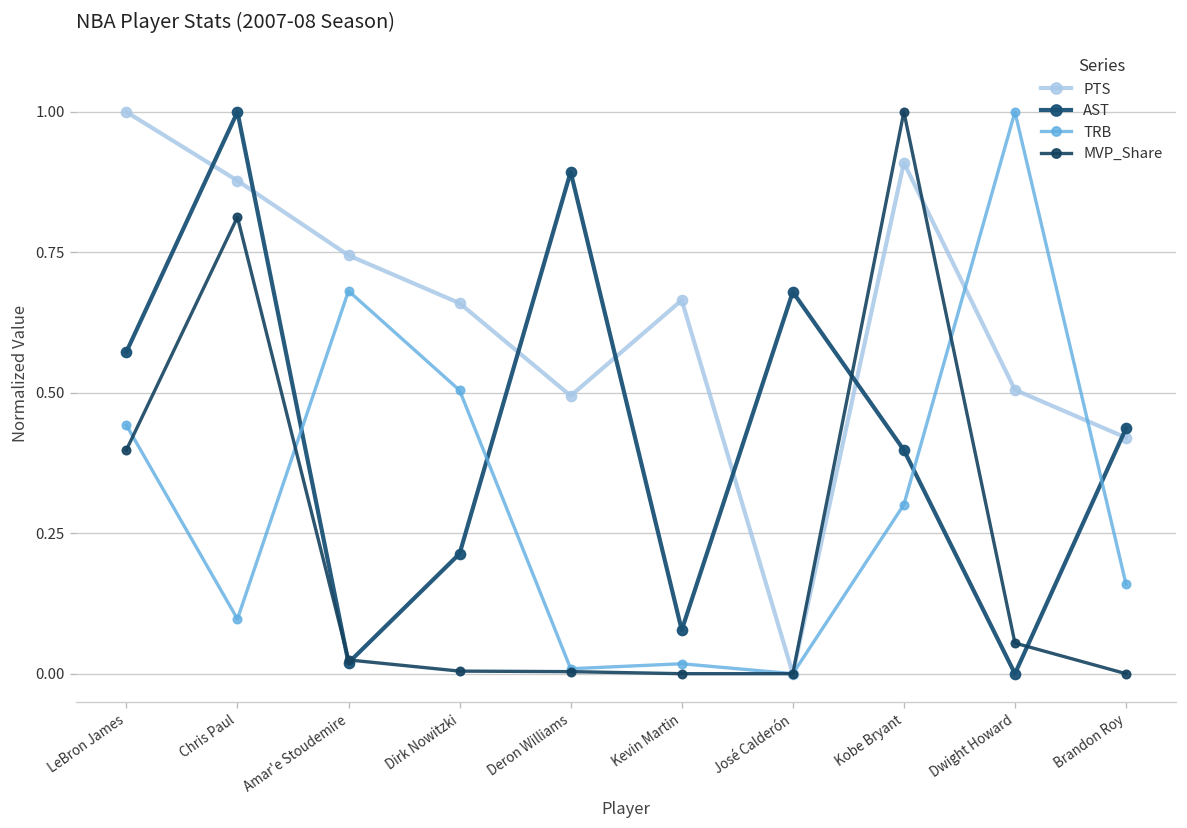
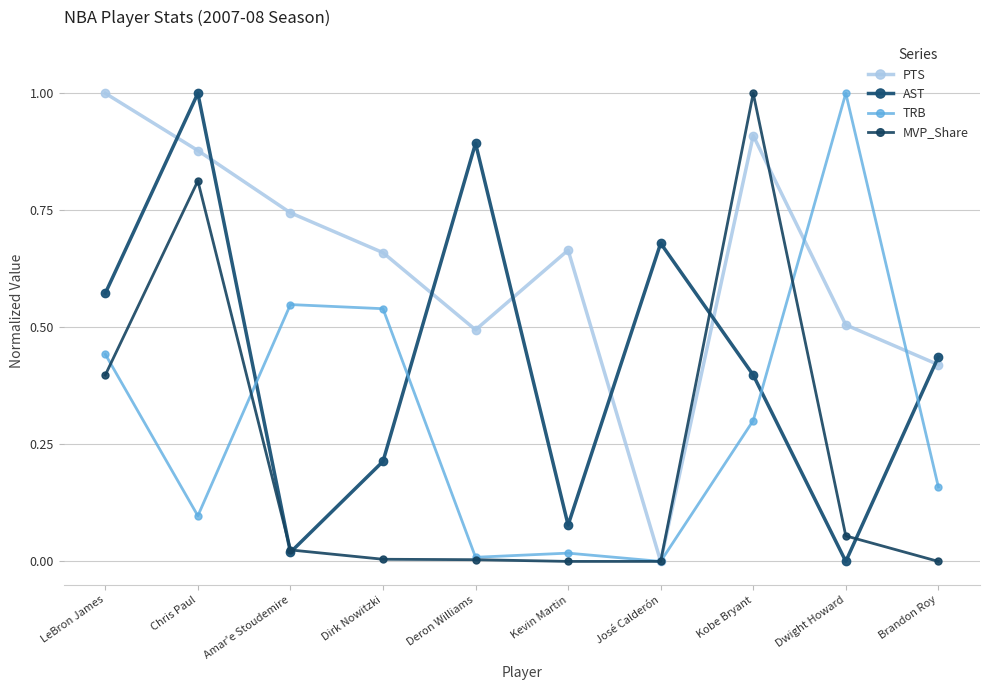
TRB, Amar'e Stoudemire: 0.68 -> 0.55
TRB, Dirk Nowitzki: 0.50 -> 0.54
